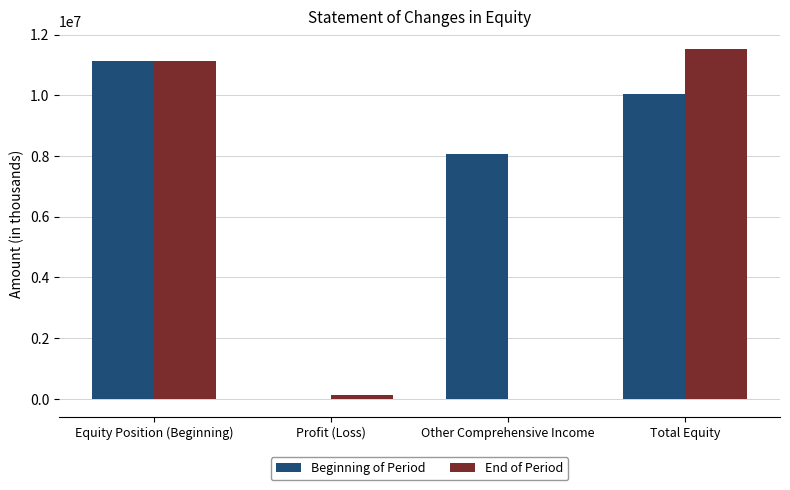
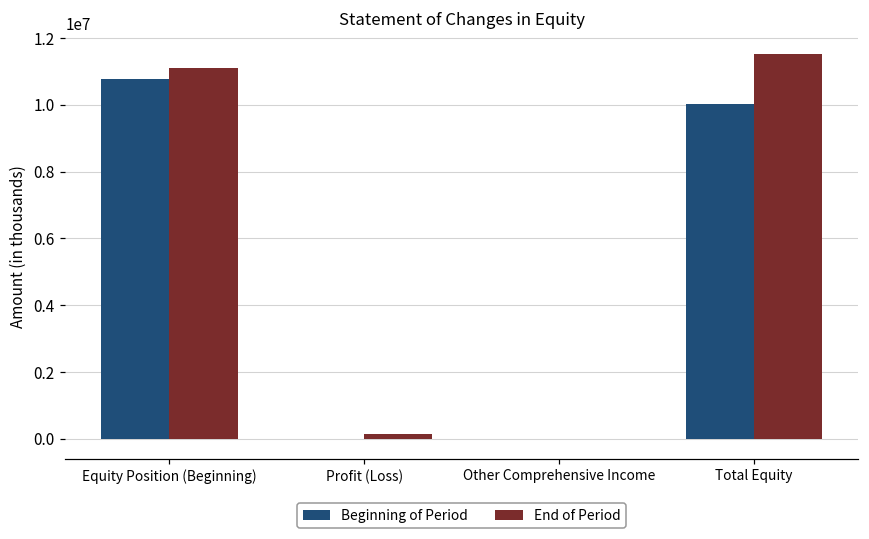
Beginning of Period, Equity Position (Beginning): 11100000 -> 10800000
Beginning of Period, Other Comprehensive Income: 8100000 -> 0
